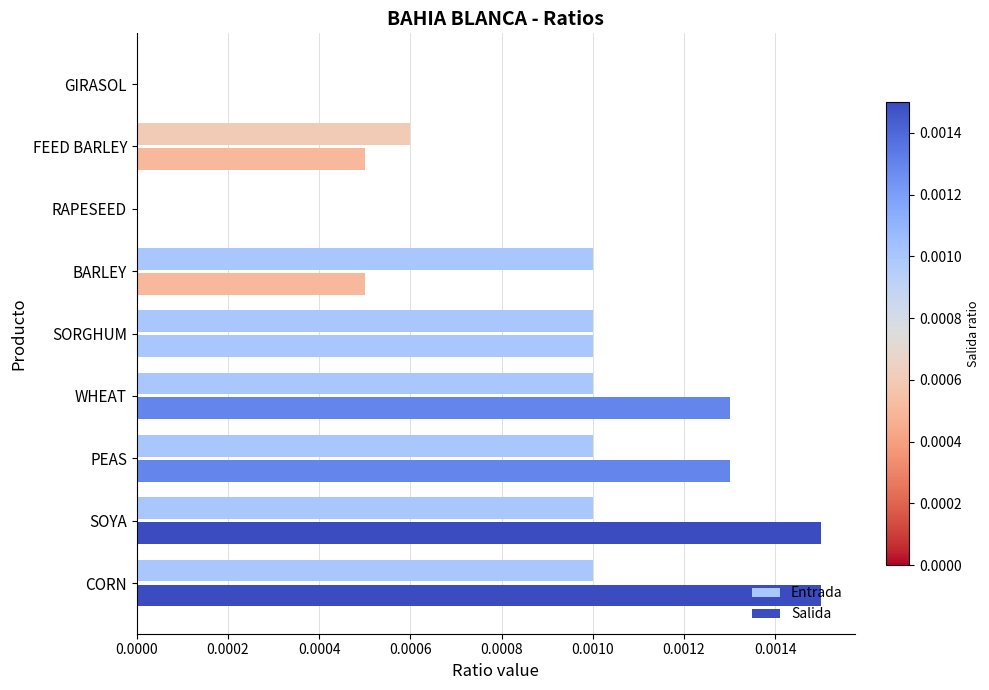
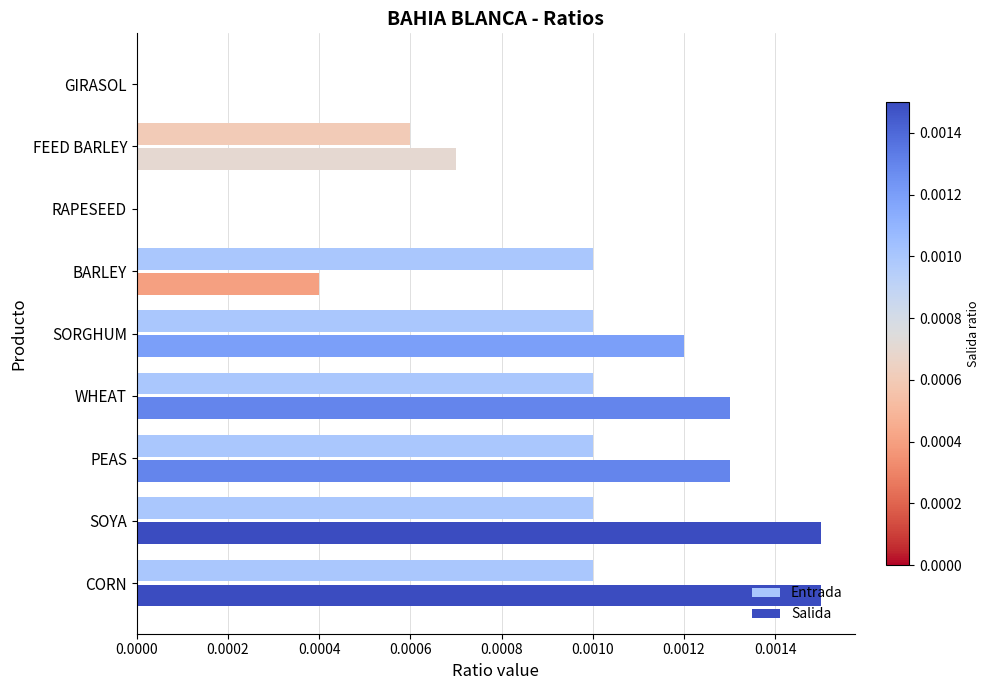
Salida, FEED BARLEY: 0.0005 -> 0.0007
Salida, BARLEY: 0.0005 -> 0.0004
Salida, SORGHUM: 0.0010 -> 0.0012
